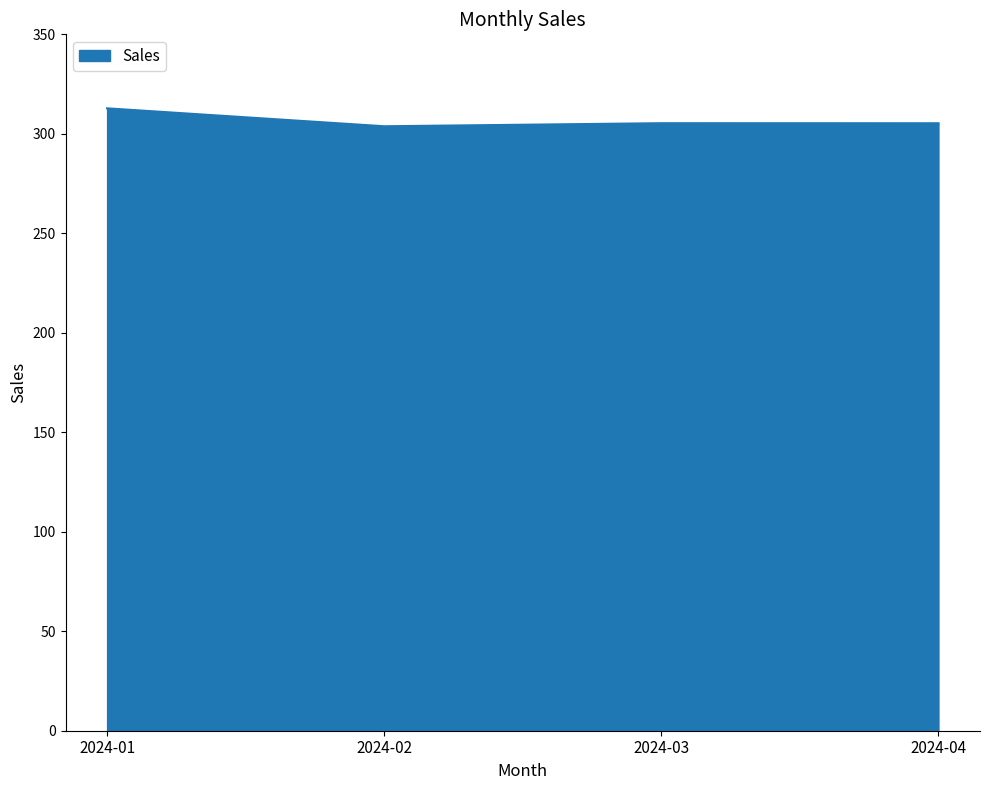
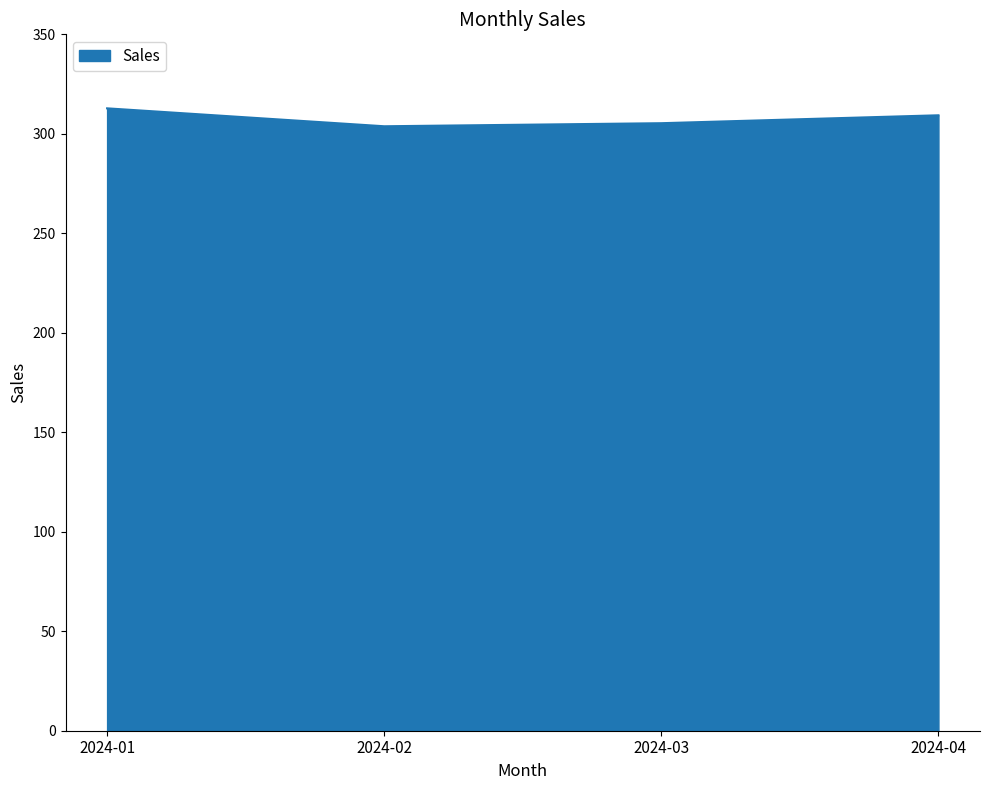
2024-04: 305 -> 309
